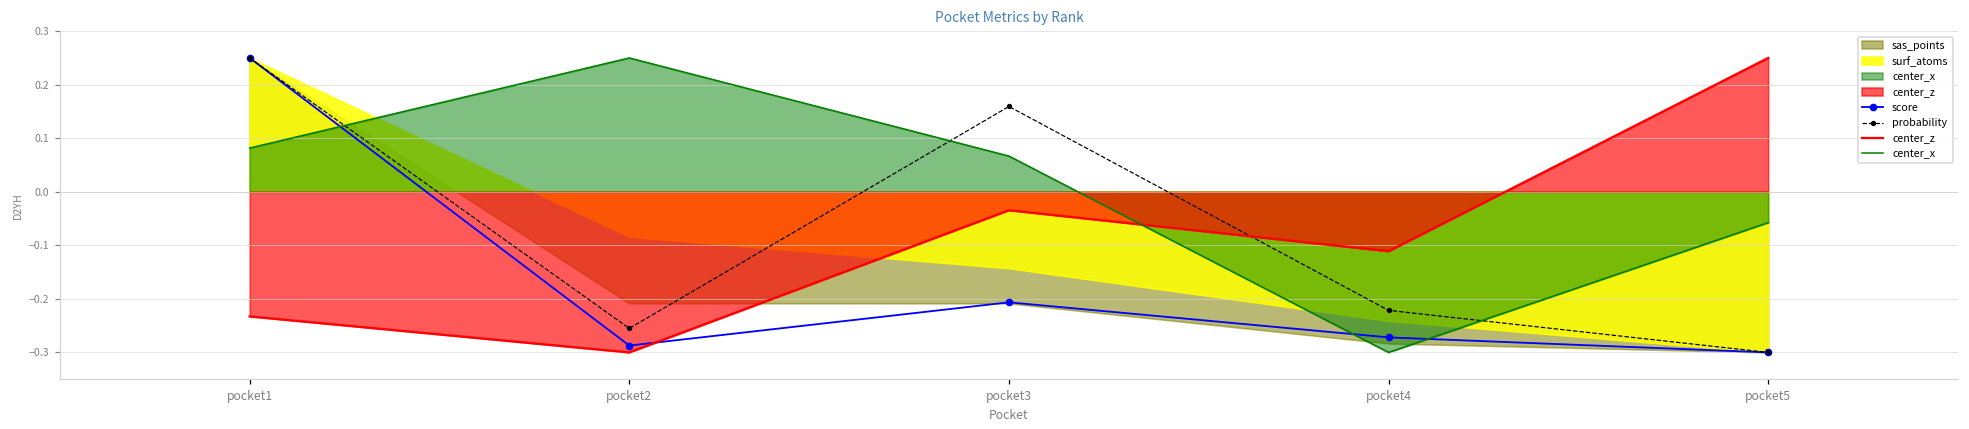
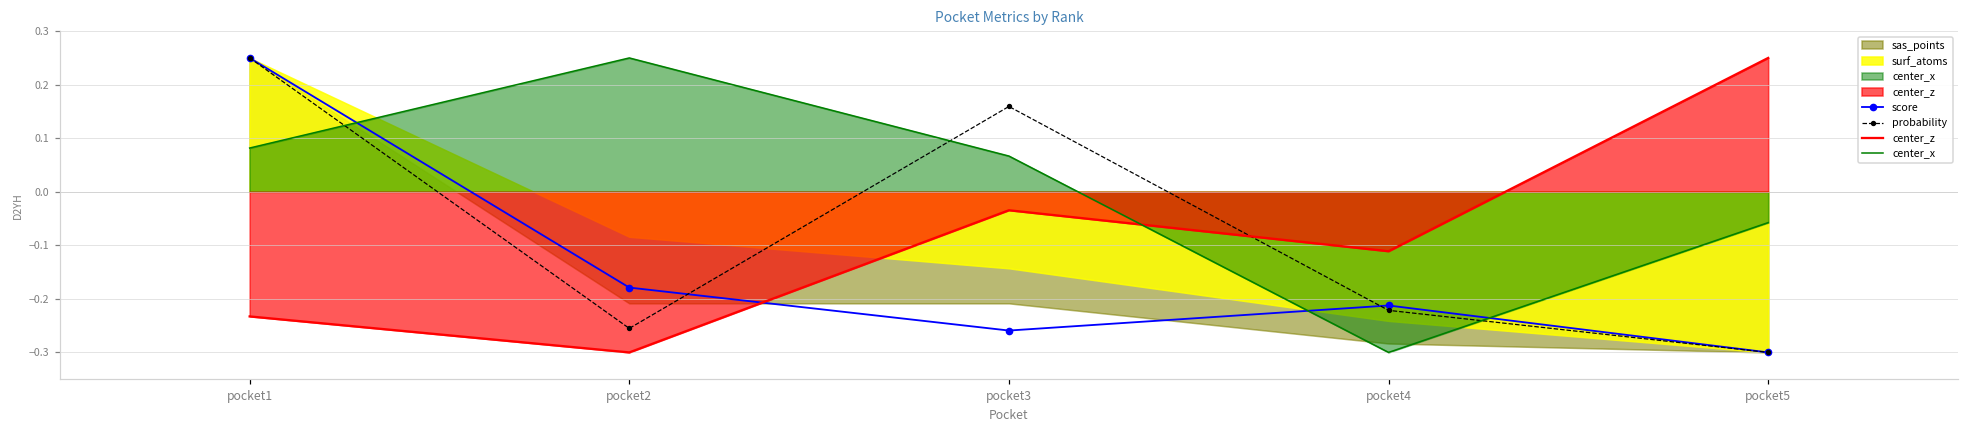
score, pocket2: -0.29 -> -0.18
score, pocket3: -0.21 -> -0.26
score, pocket4: -0.27 -> -0.21
